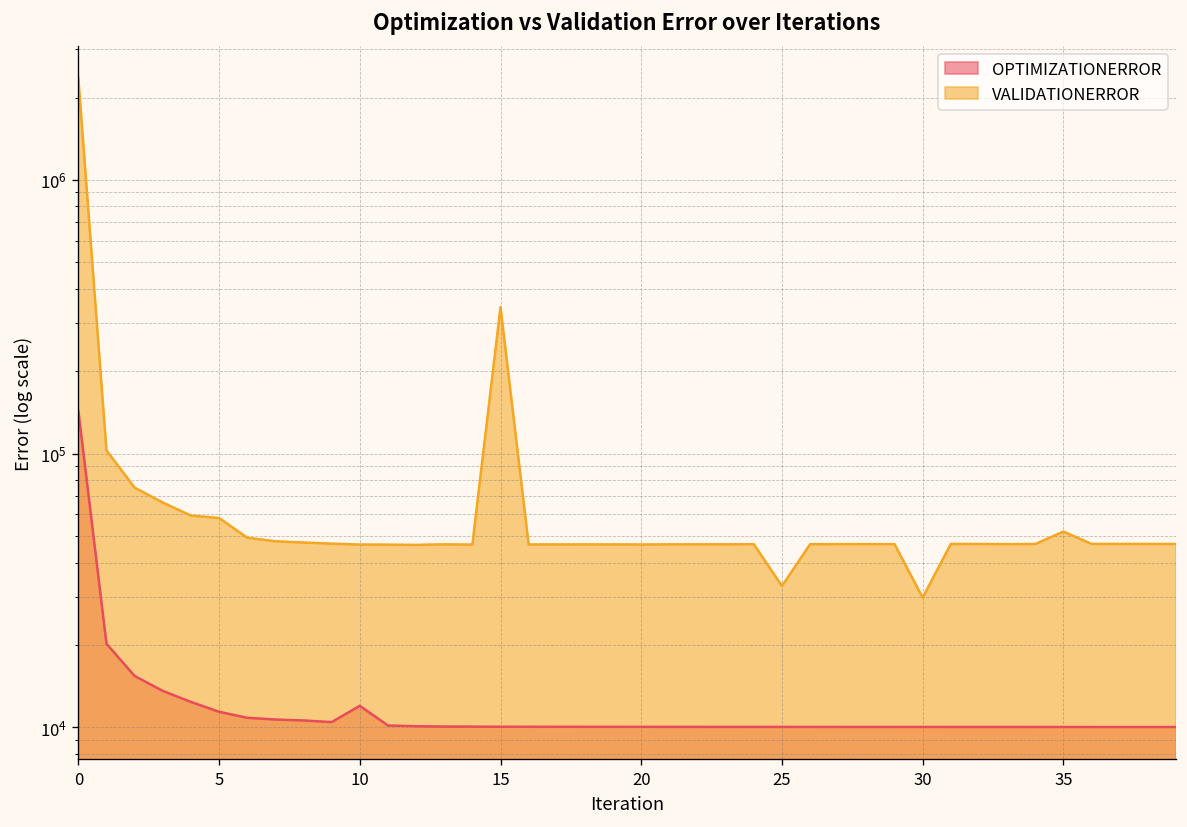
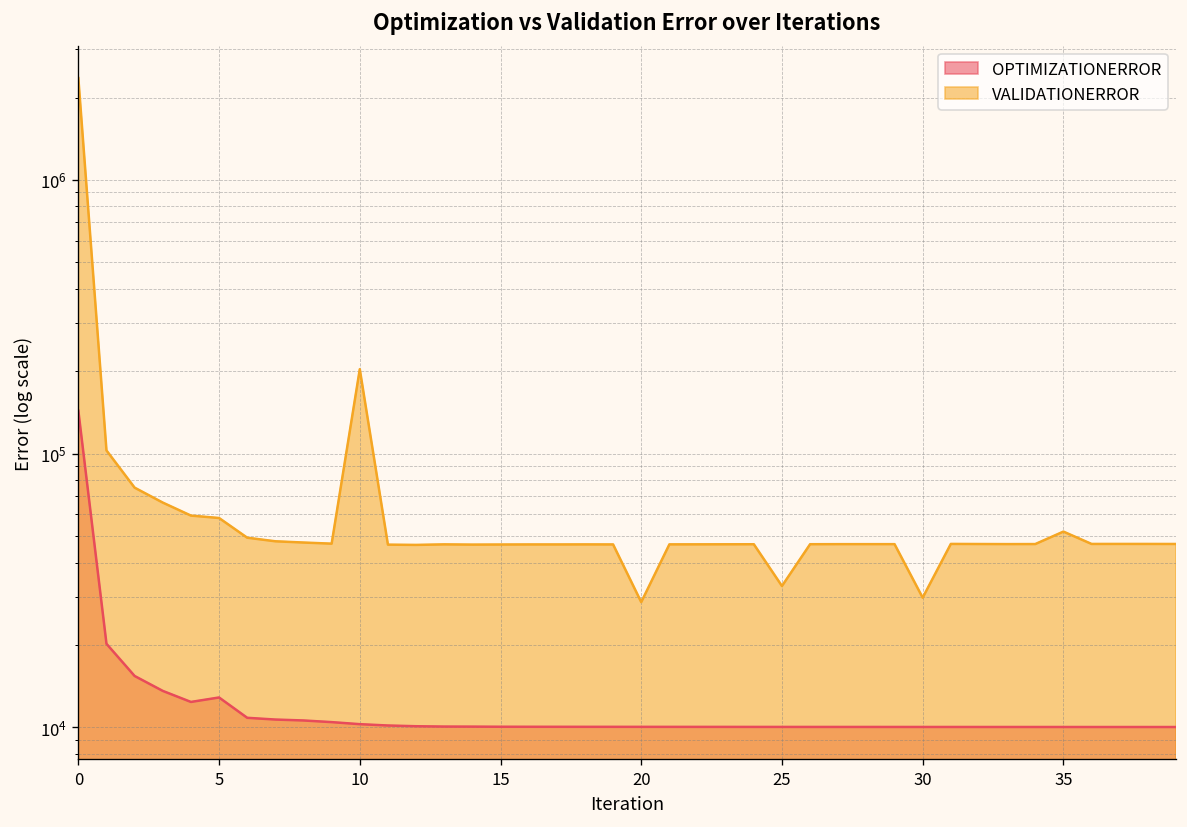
OPTIMIZATIONERROR, 5: 11000 -> 13000
OPTIMIZATIONERROR, 10: 12000 -> 10000
VALIDATIONERROR, 10: 47000 -> 200000
VALIDATIONERROR, 15: 340000 -> 47000
VALIDATIONERROR, 20: 47000 -> 29000
